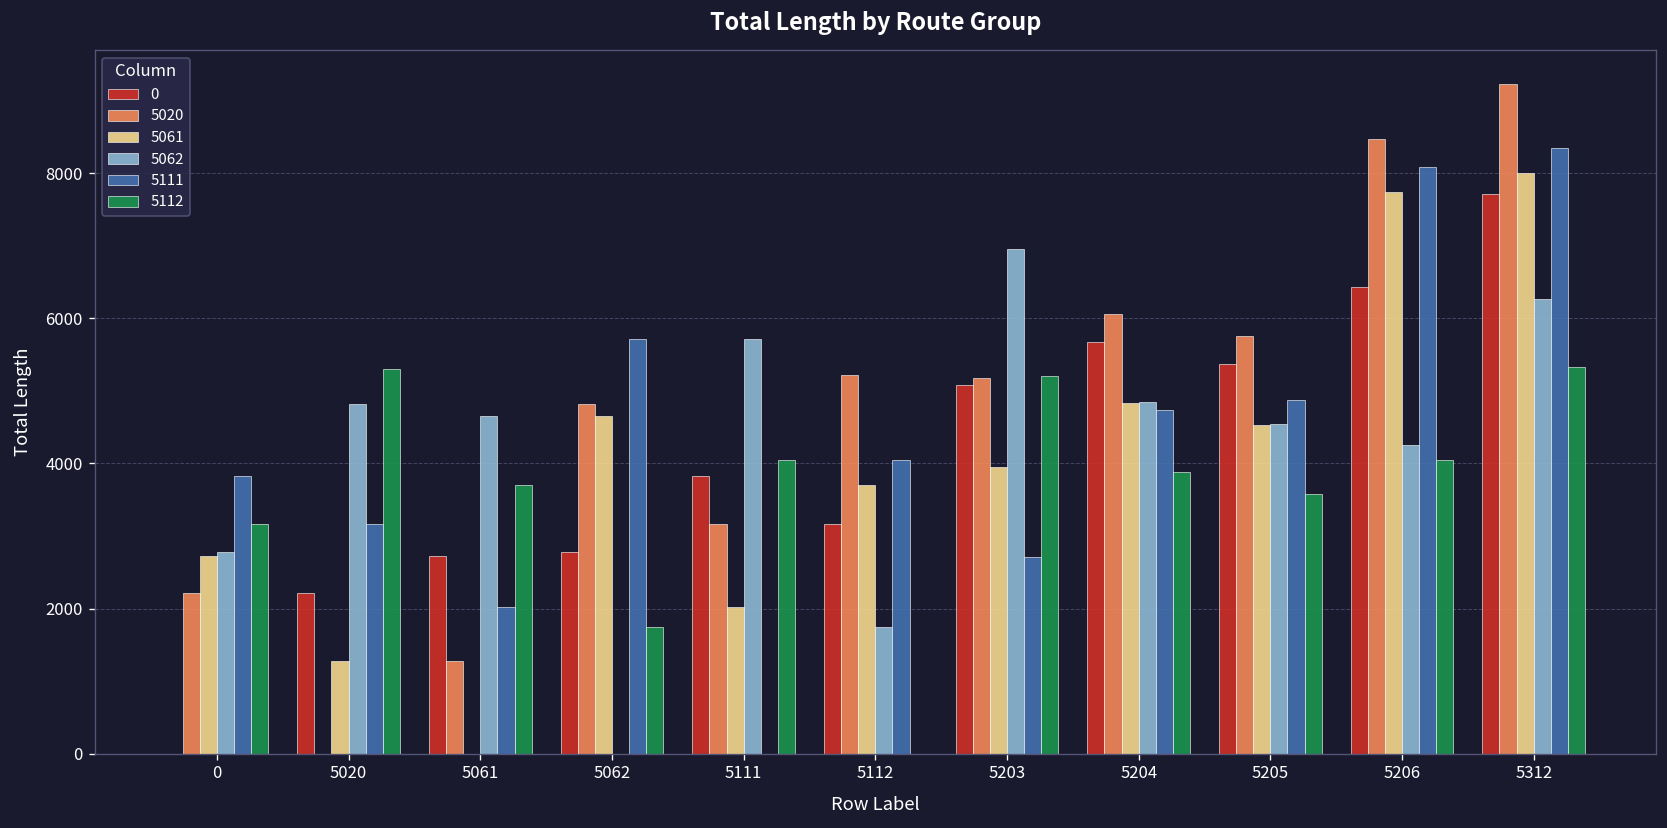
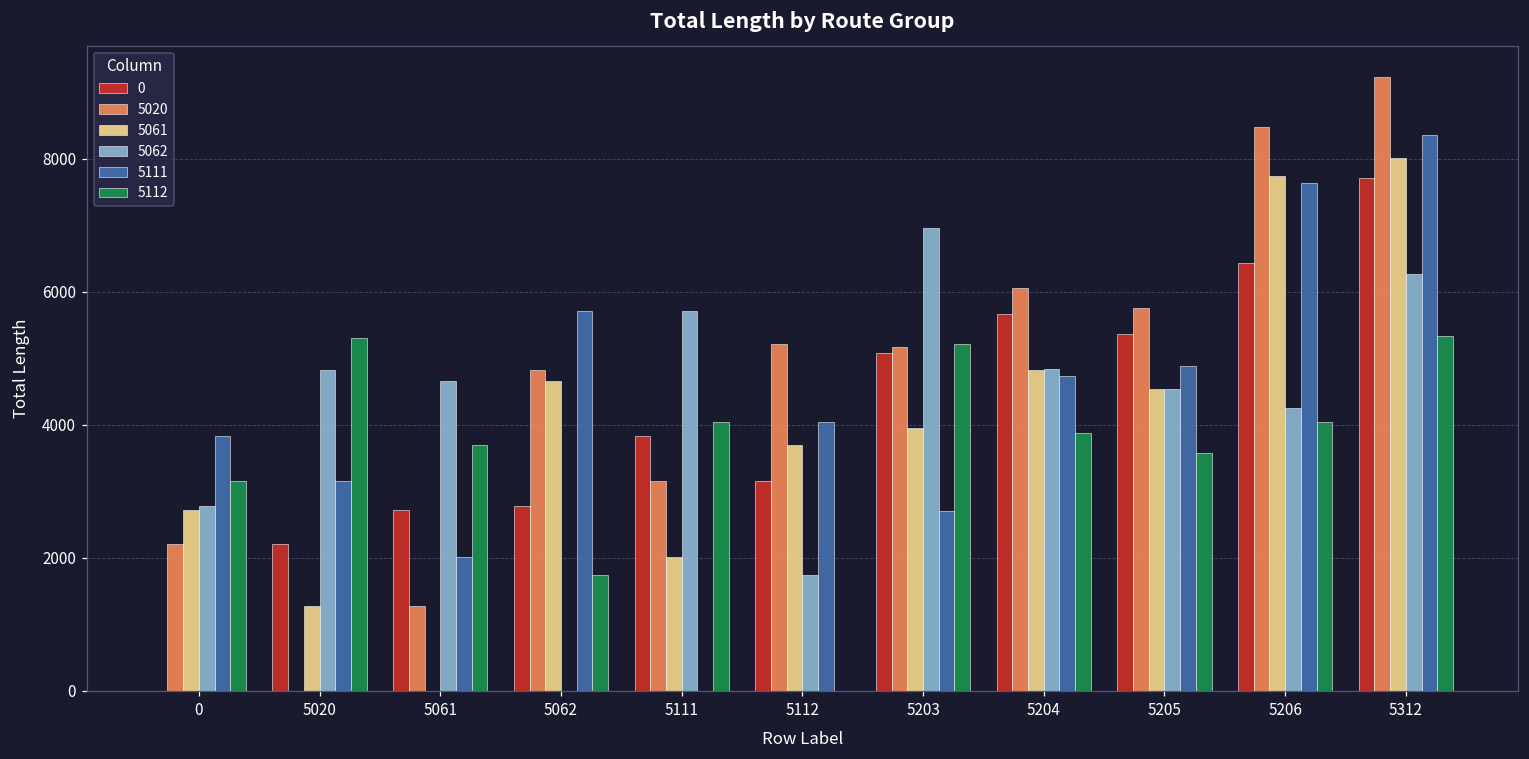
5111, 5206: 8100 -> 7600
